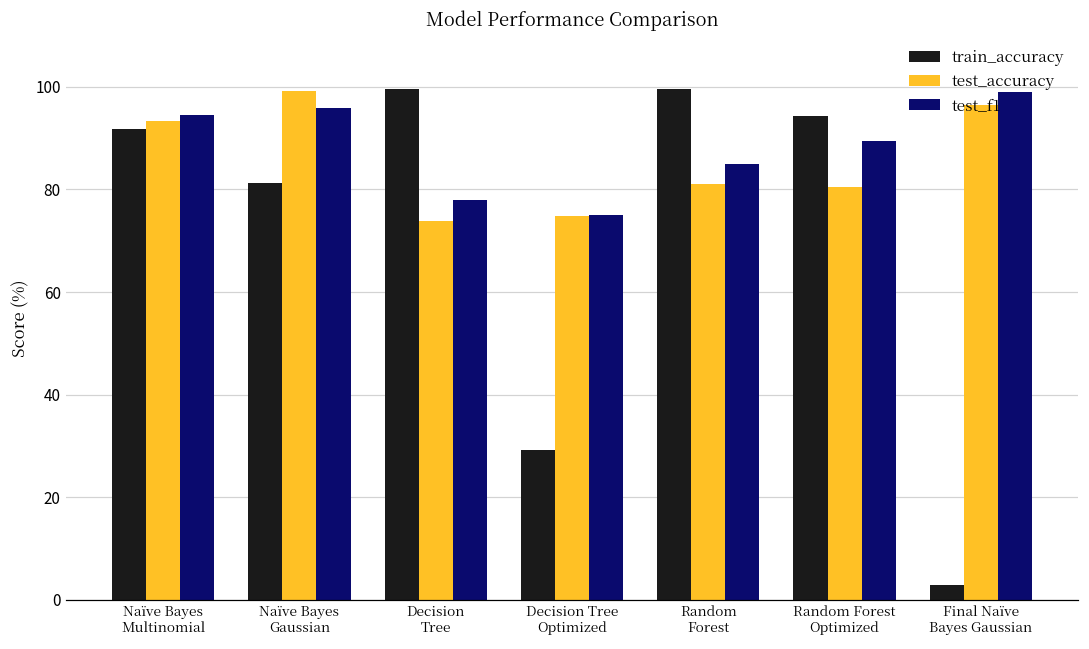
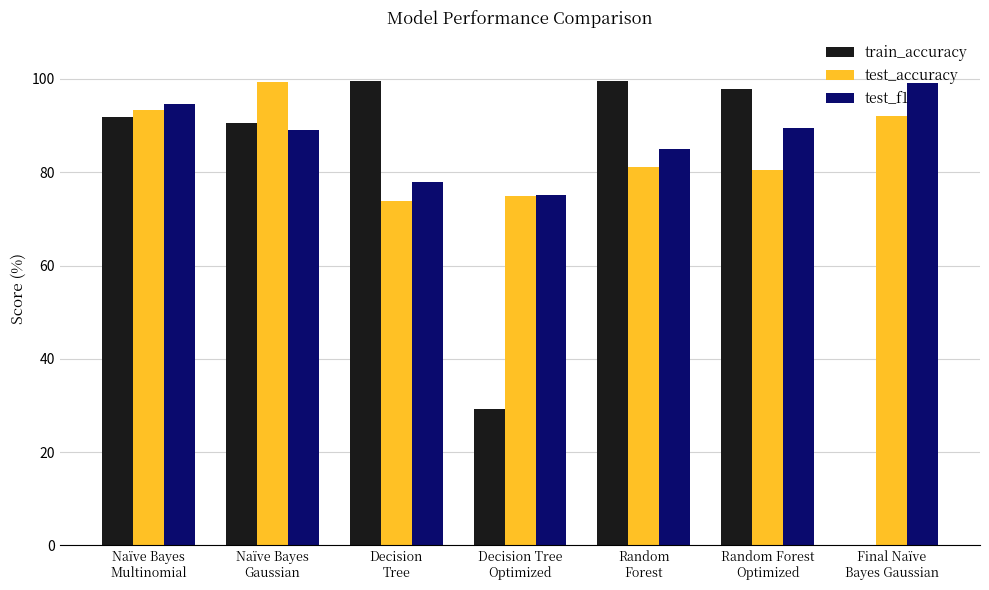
train_accuracy, Naïve Bayes Gaussian: 81 -> 91
test_f1, Naïve Bayes Gaussian: 96 -> 89
train_accuracy, Random Forest Optimized: 94 -> 98
train_accuracy, Final Naïve Bayes Gaussian: 3 -> 0
test_accuracy, Final Naïve Bayes Gaussian: 96 -> 92
